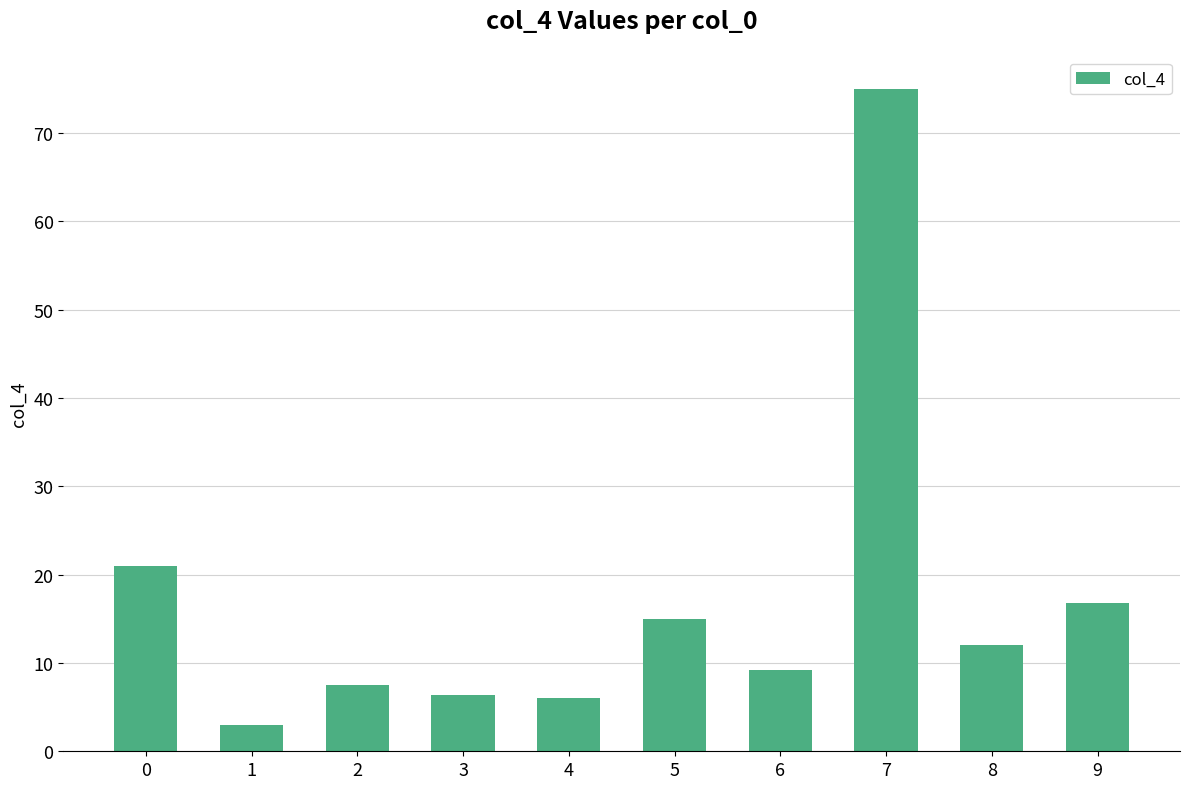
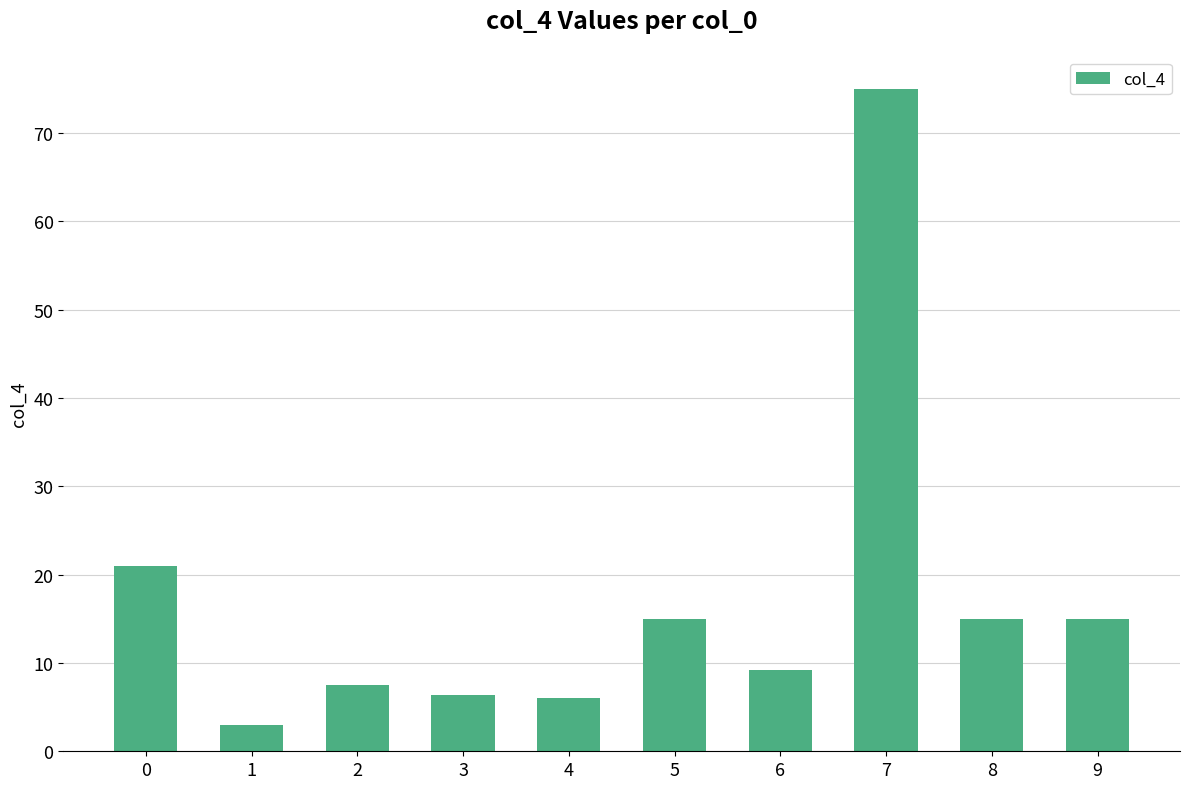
8: 12 -> 15
9: 17 -> 15
